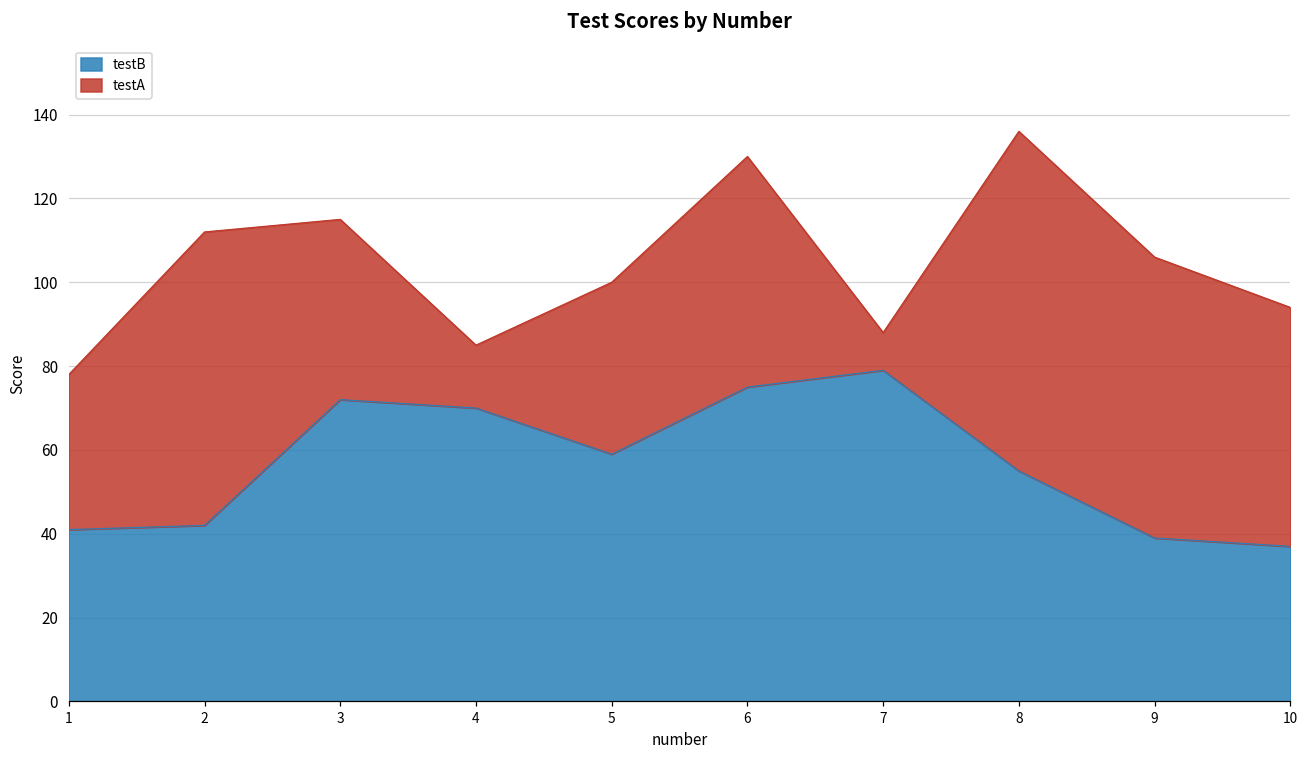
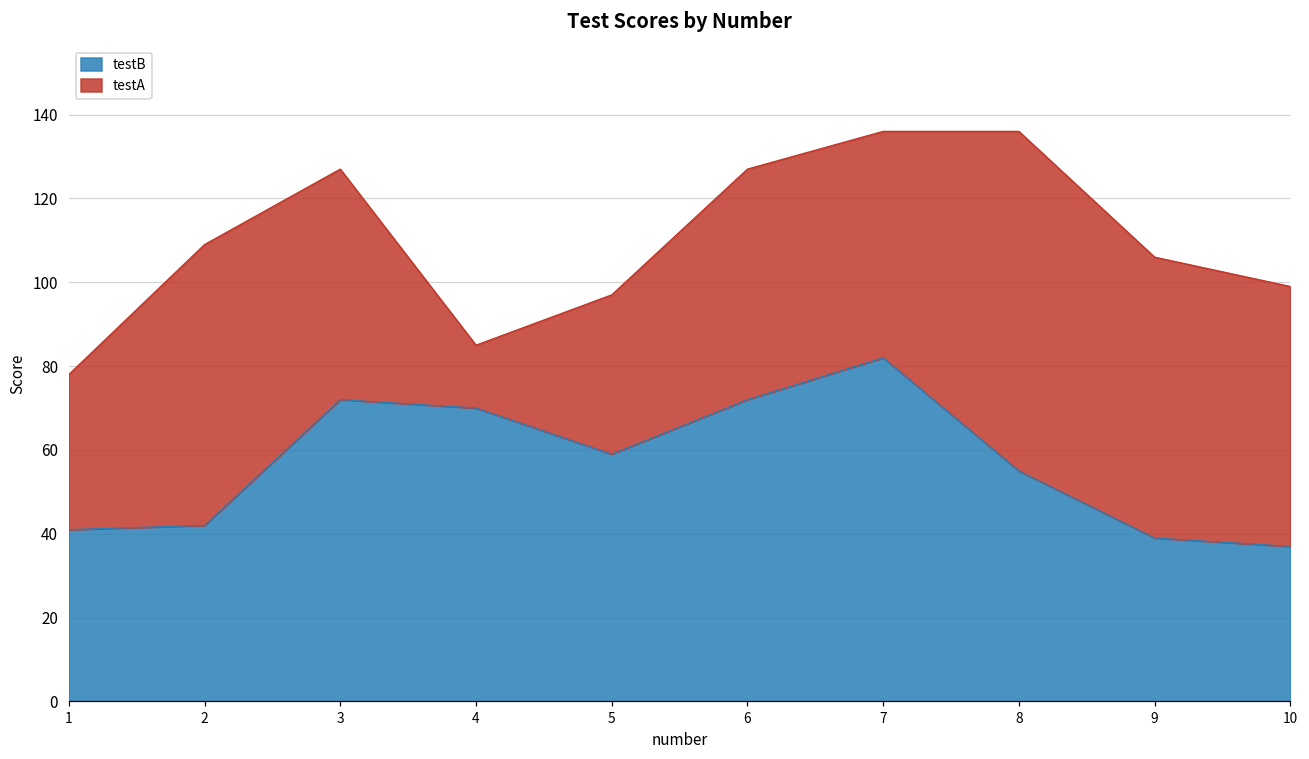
testA, 2: 70 -> 67
testA, 3: 43 -> 55
testA, 5: 41 -> 38
testB, 6: 75 -> 72
testB, 7: 79 -> 82
testA, 7: 9 -> 54
testA, 10: 57 -> 62
